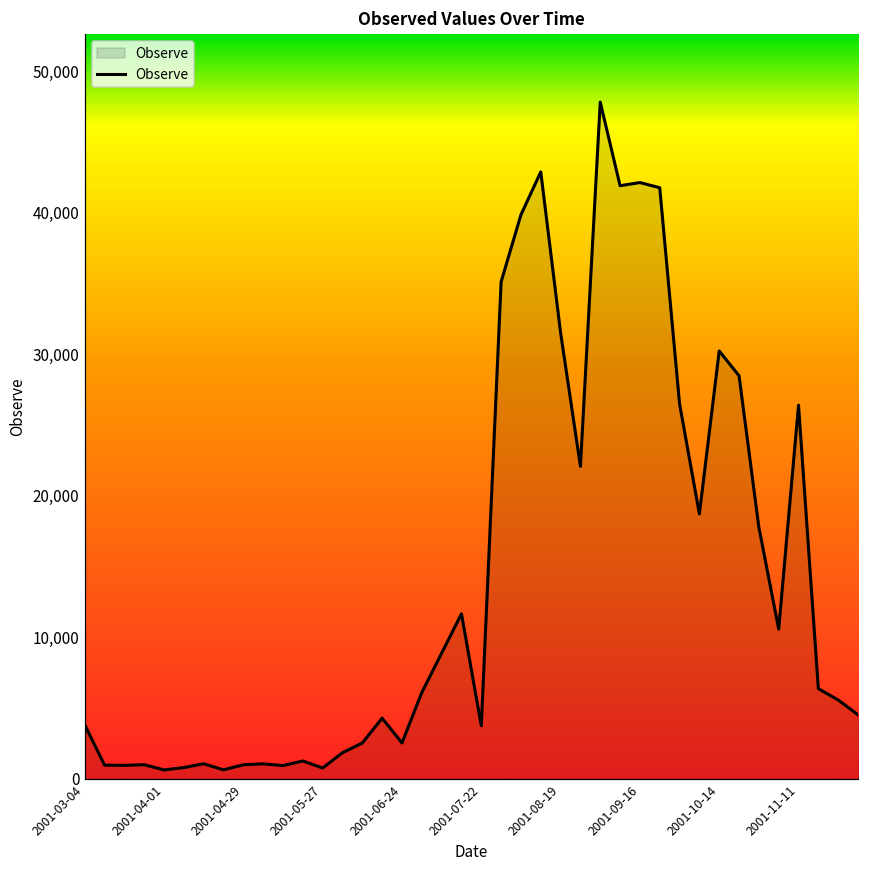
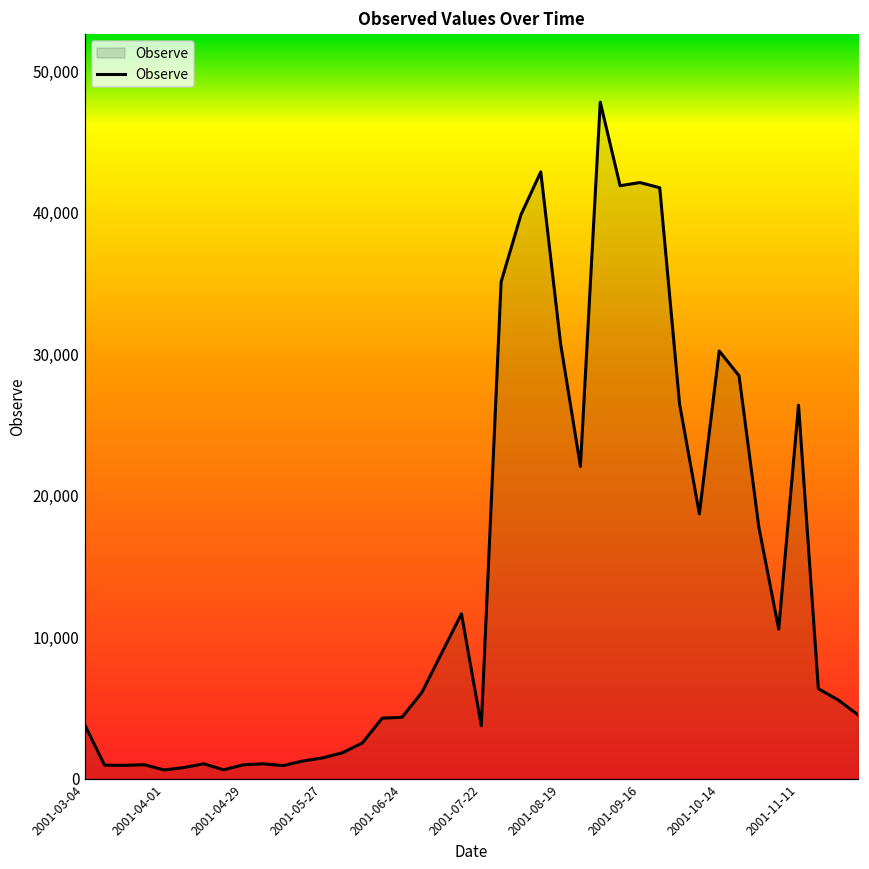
2001-05-27: 800 -> 1,500
2001-06-24: 2,500 -> 4,300
2001-08-19: 31,500 -> 30,700
